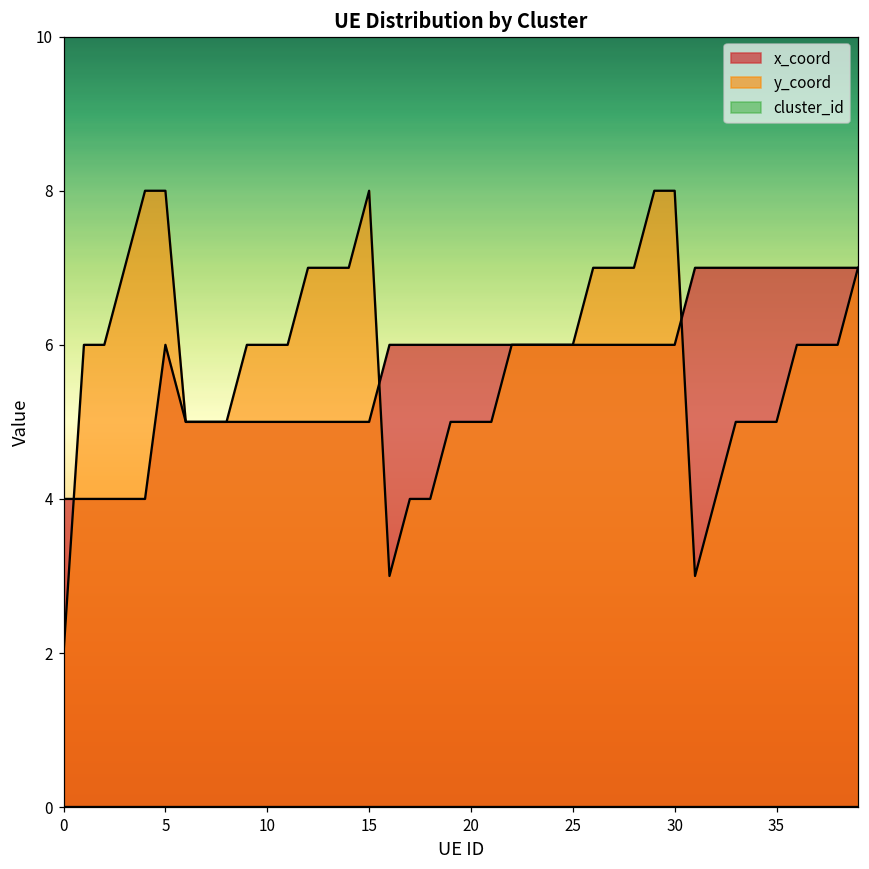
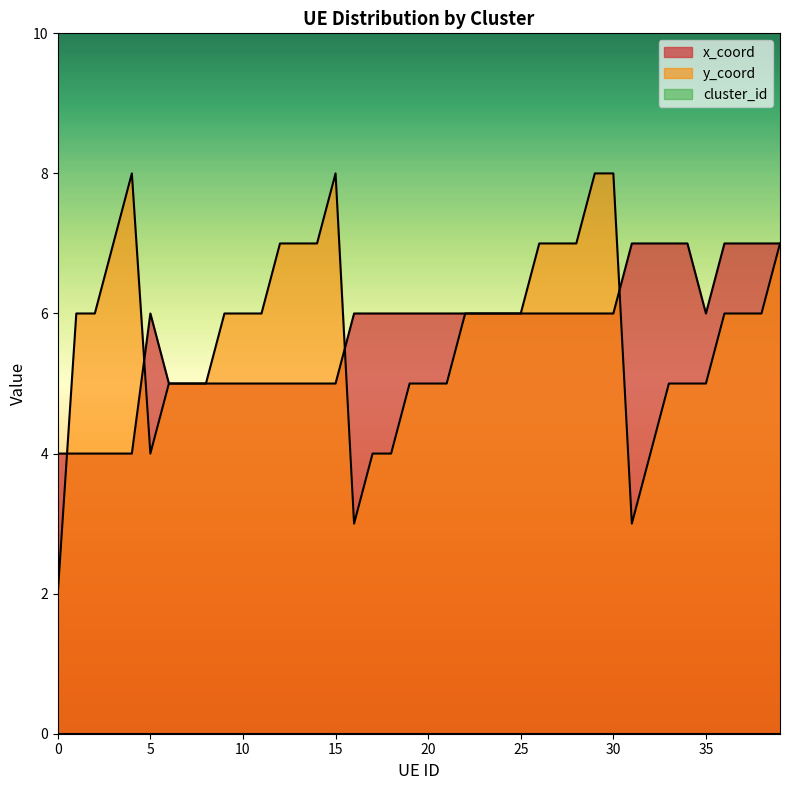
y_coord, 5: 8 -> 4
x_coord, 35: 7 -> 6
